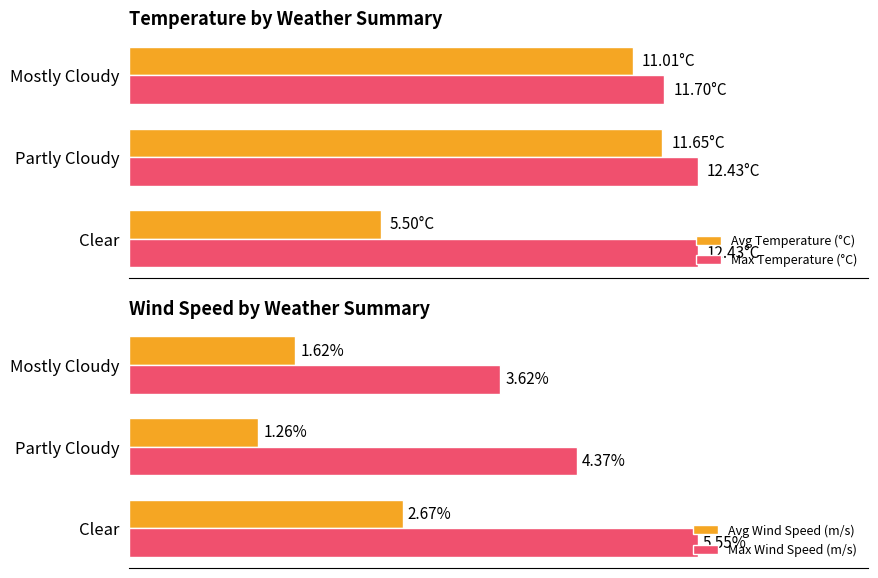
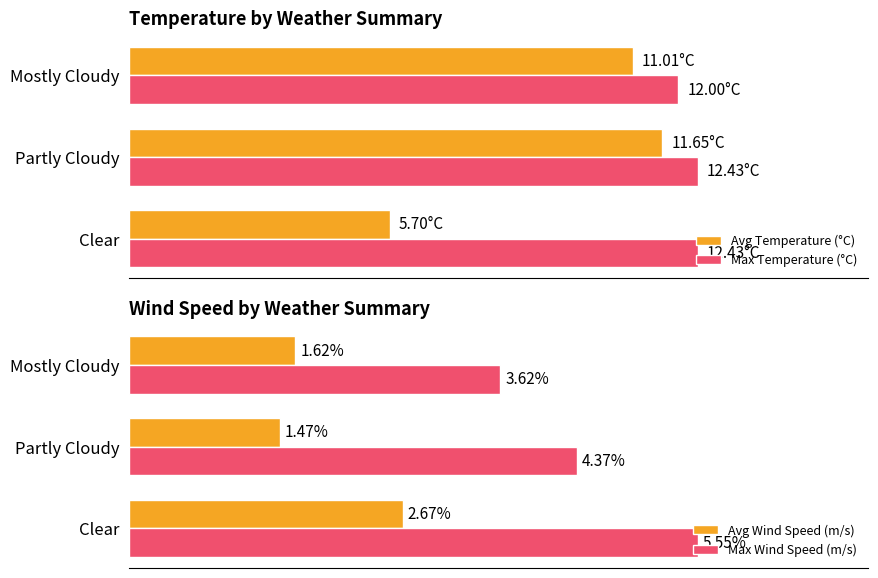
Temperature by Weather Summary, Max Temperature (°C), Mostly Cloudy: 11.70°C -> 12.00°C
Temperature by Weather Summary, Avg Temperature (°C), Clear: 5.50°C -> 5.70°C
Wind Speed by Weather Summary, Avg Wind Speed (m/s), Partly Cloudy: 1.26% -> 1.47%
